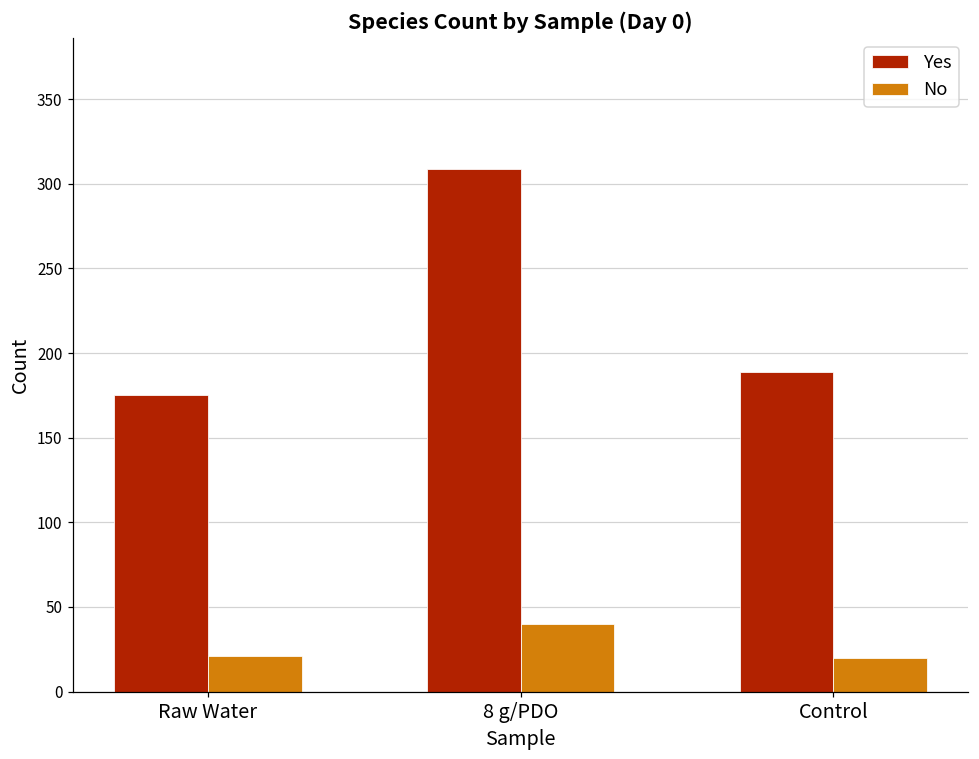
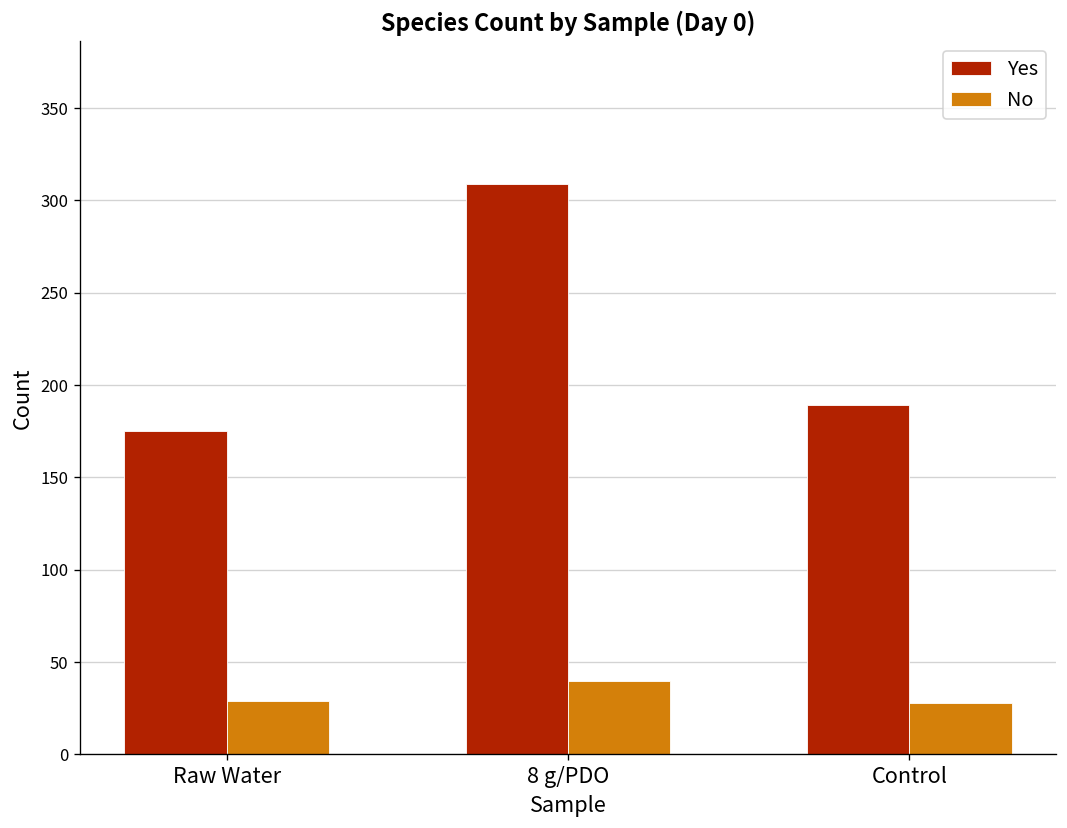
No, Raw Water: 21 -> 29
No, Control: 20 -> 28
